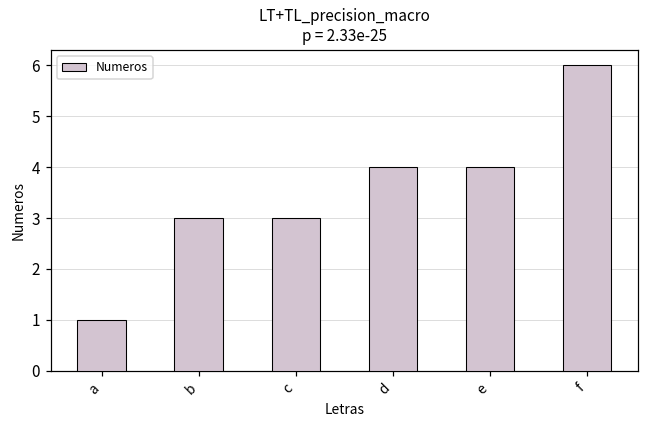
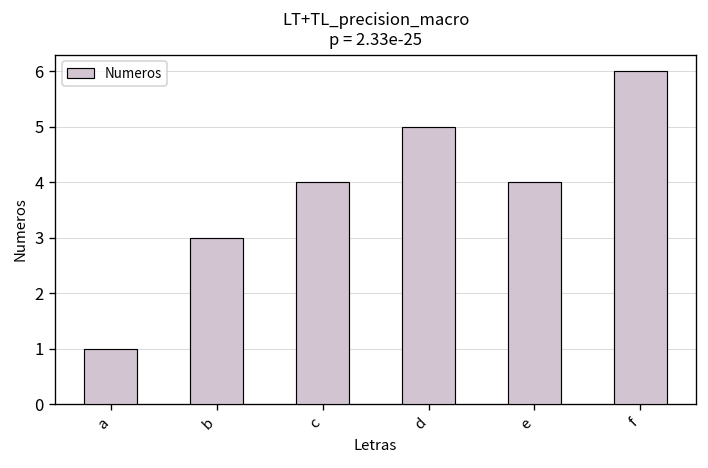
c: 3 -> 4
d: 4 -> 5
